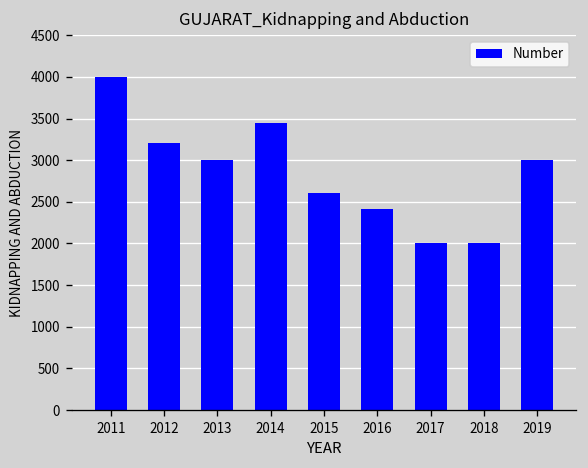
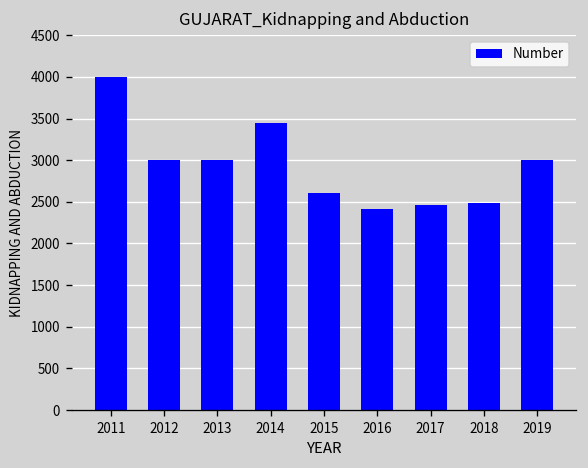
2012: 3200 -> 3000
2017: 2000 -> 2500
2018: 2000 -> 2500
